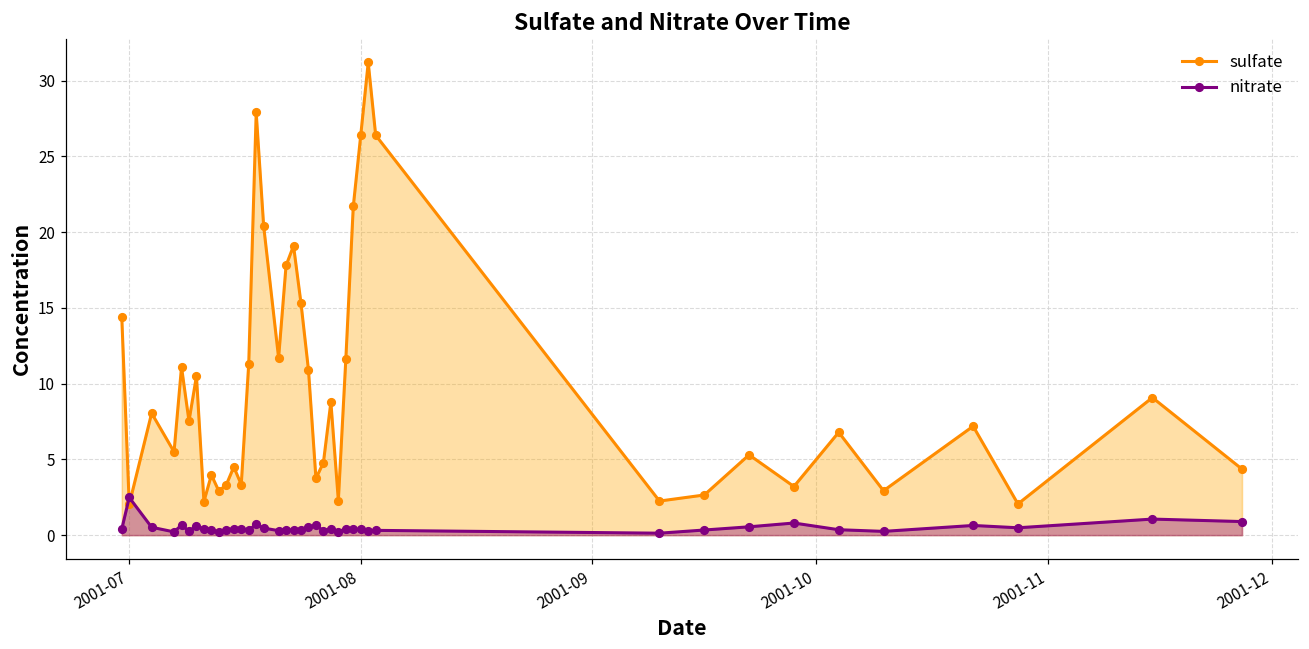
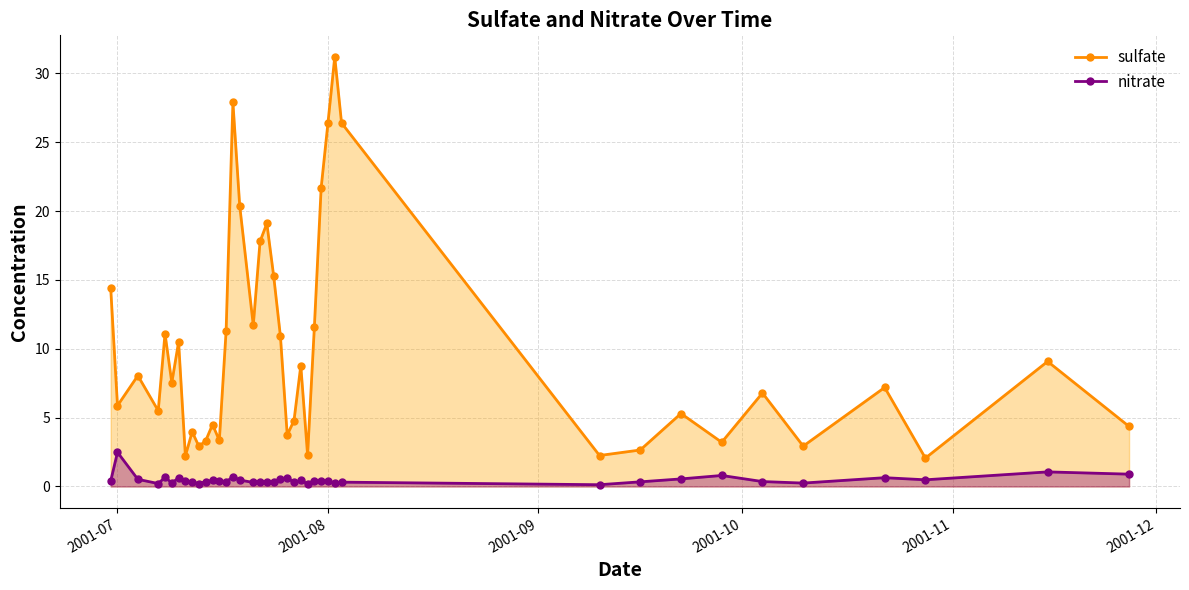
sulfate, 2001-07: 2.0 -> 5.9
